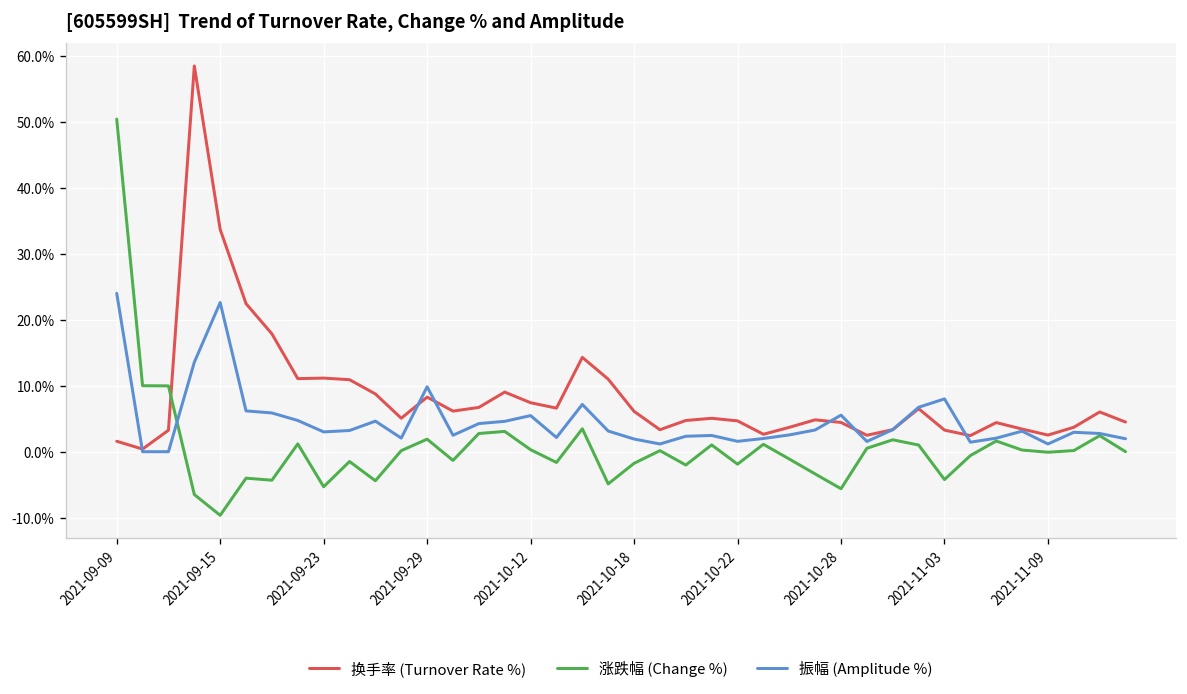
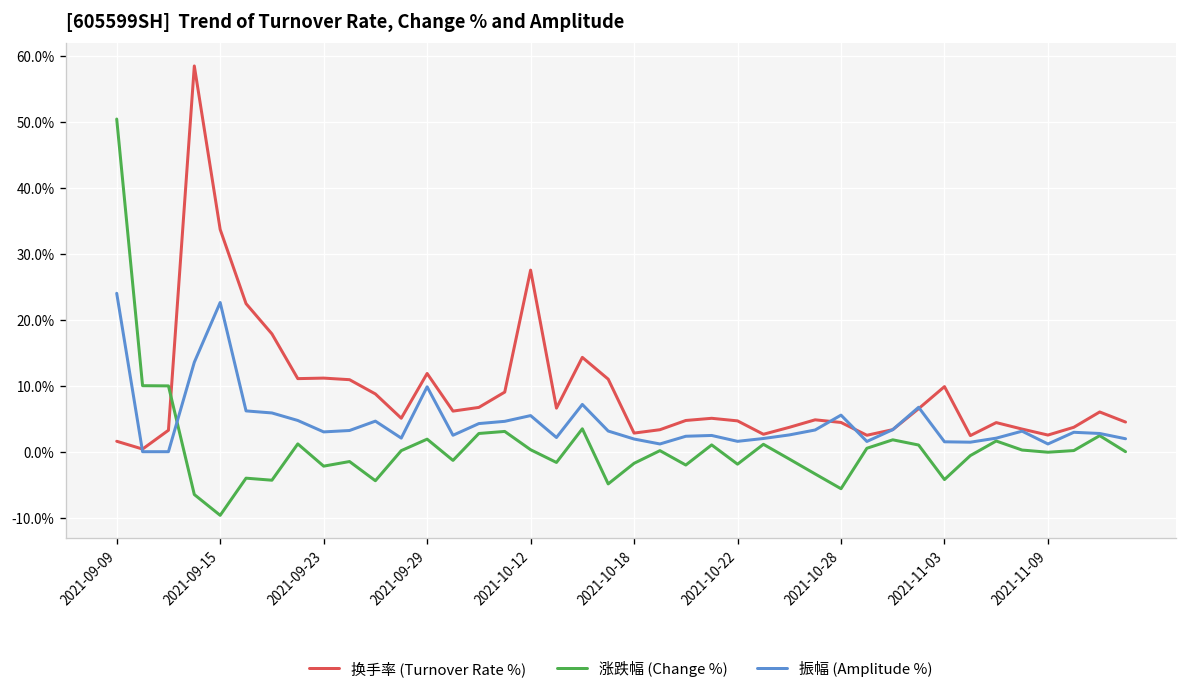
涨跌幅 (Change %), 2021-09-23: -5% -> -2%
换手率 (Turnover Rate %), 2021-09-29: 8% -> 12%
换手率 (Turnover Rate %), 2021-10-12: 7% -> 28%
换手率 (Turnover Rate %), 2021-10-18: 6% -> 3%
换手率 (Turnover Rate %), 2021-11-03: 3% -> 10%
振幅 (Amplitude %), 2021-11-03: 8% -> 2%
